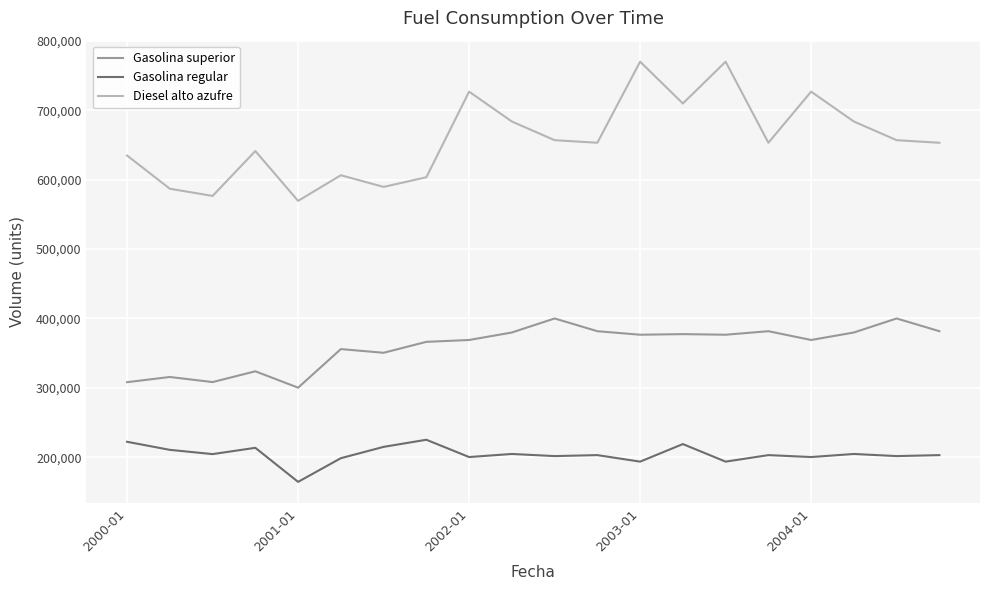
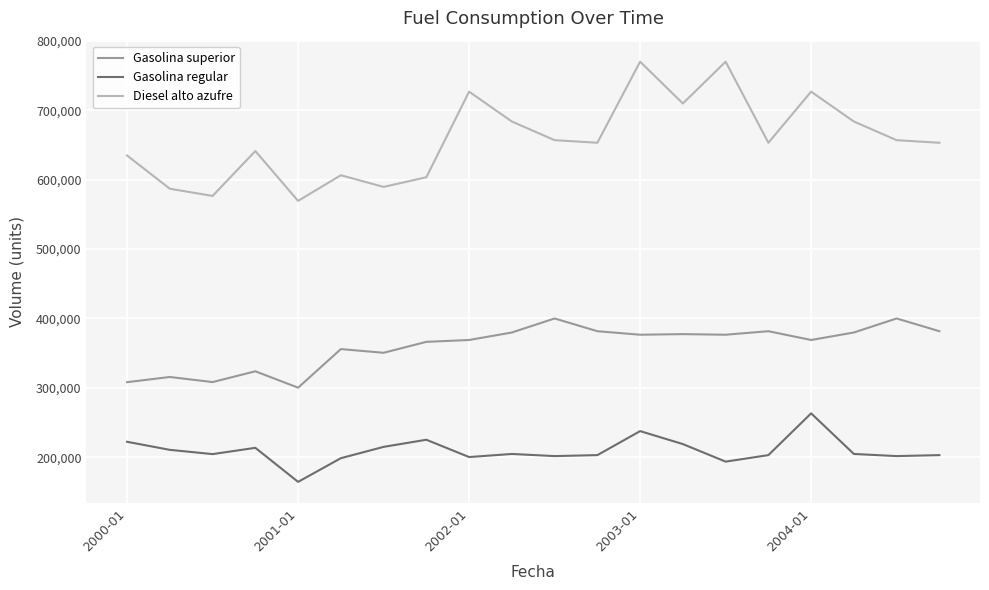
Gasolina regular, 2003-01: 190,000 -> 240,000
Gasolina regular, 2004-01: 200,000 -> 260,000
